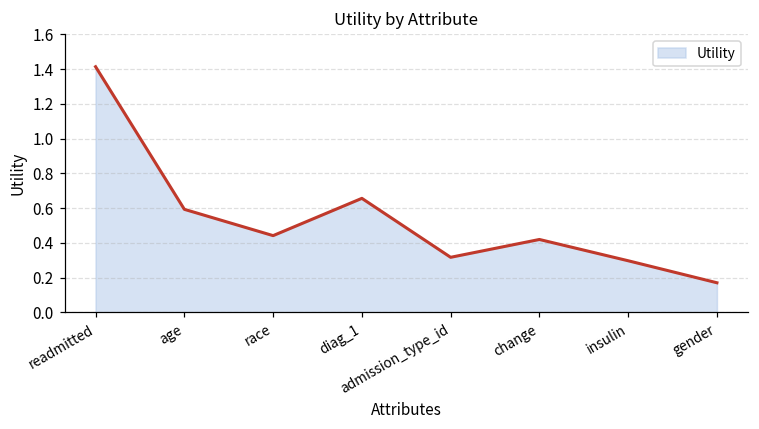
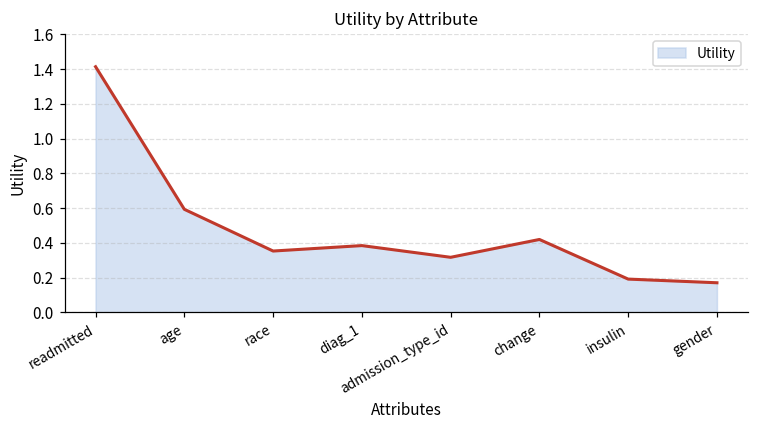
race: 0.44 -> 0.35
diag_1: 0.66 -> 0.38
insulin: 0.30 -> 0.19
